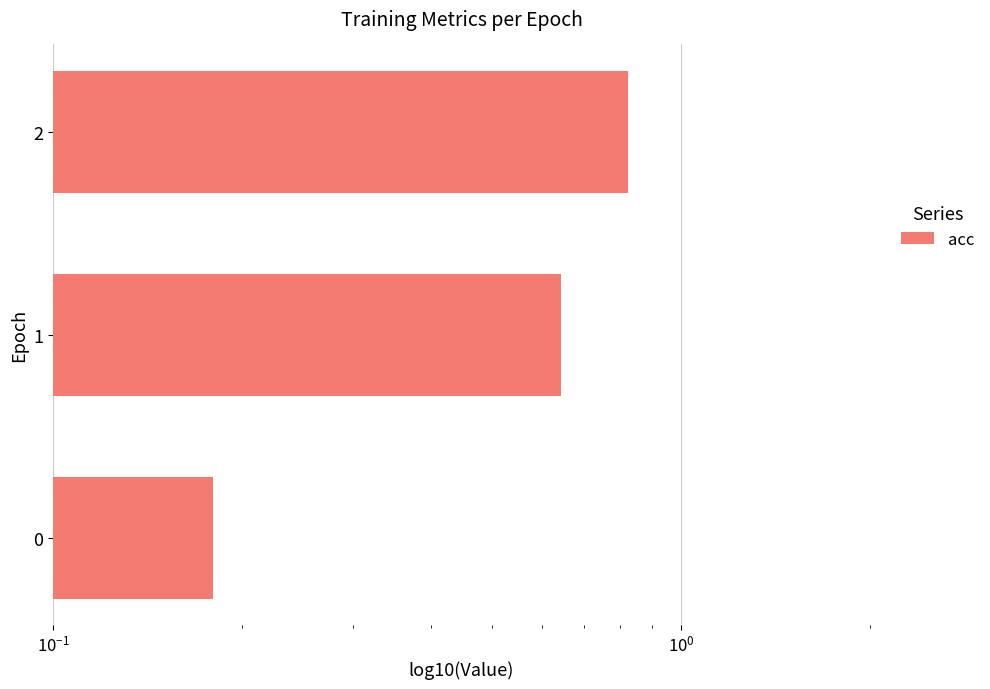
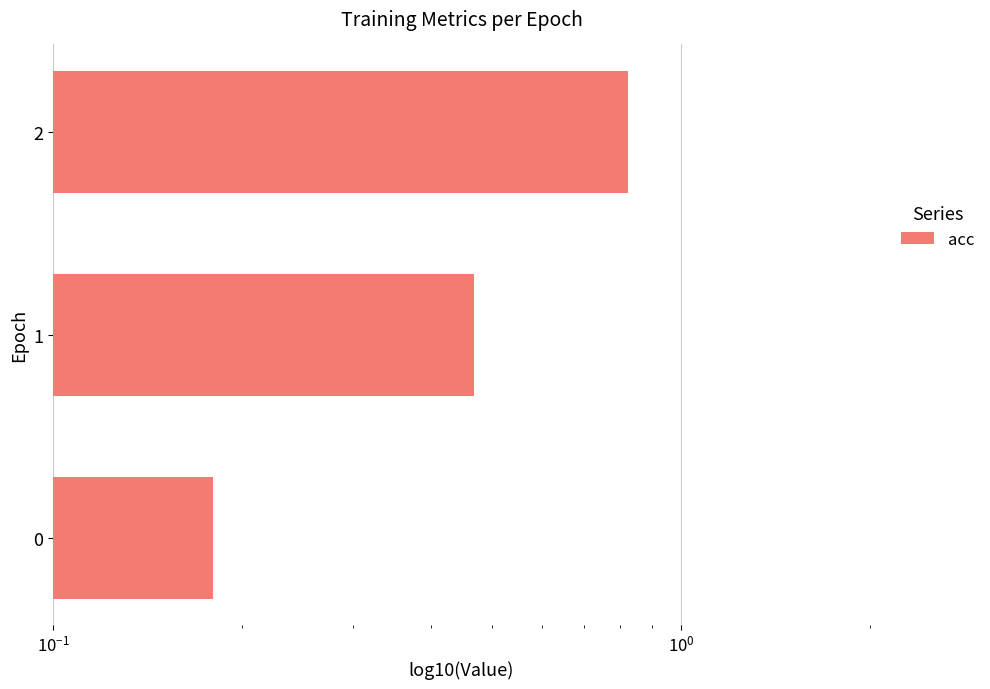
1: 0.64 -> 0.47
